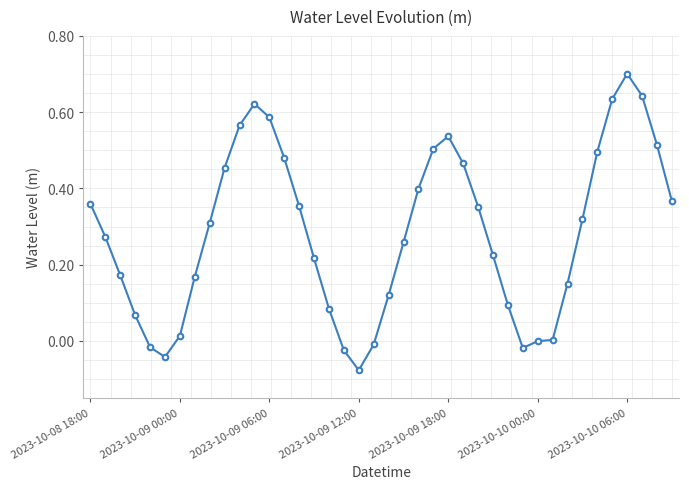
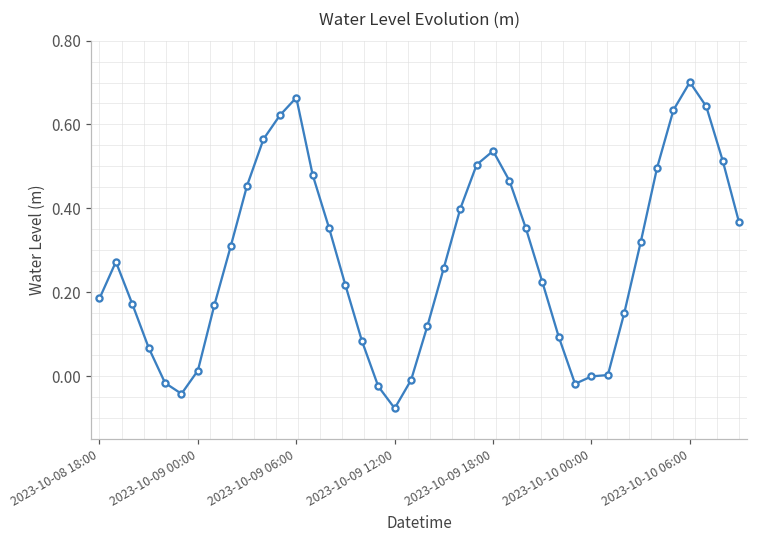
2023-10-08 18:00: 0.36 -> 0.19
2023-10-09 06:00: 0.59 -> 0.66
